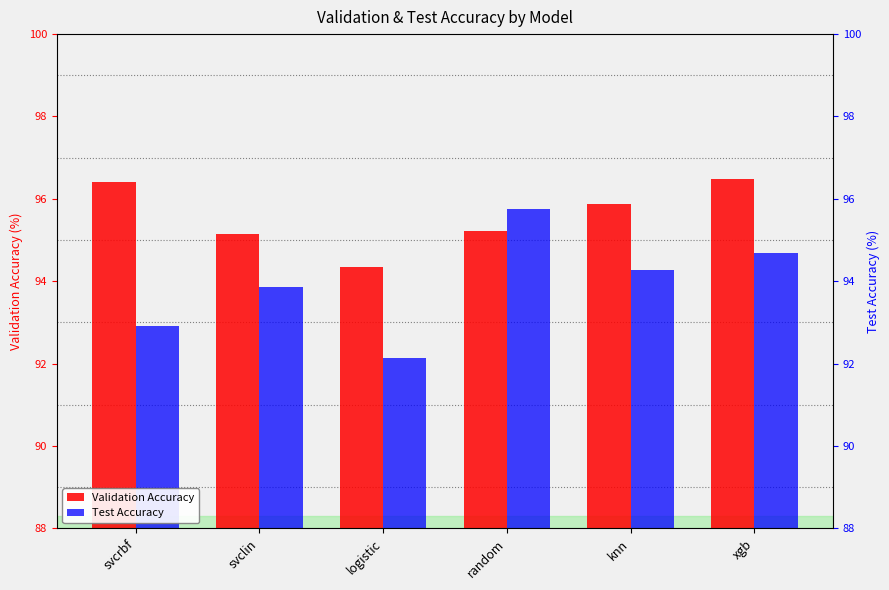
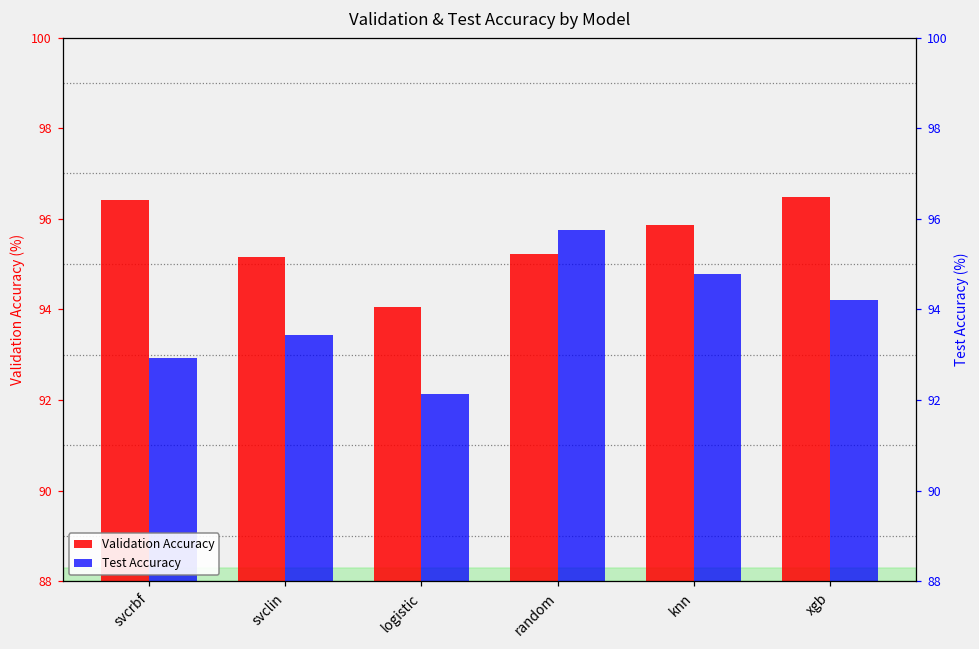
Test Accuracy, svclin: 93.9 -> 93.4
Validation Accuracy, logistic: 94.3 -> 94.1
Test Accuracy, knn: 94.3 -> 94.8
Test Accuracy, xgb: 94.7 -> 94.2
